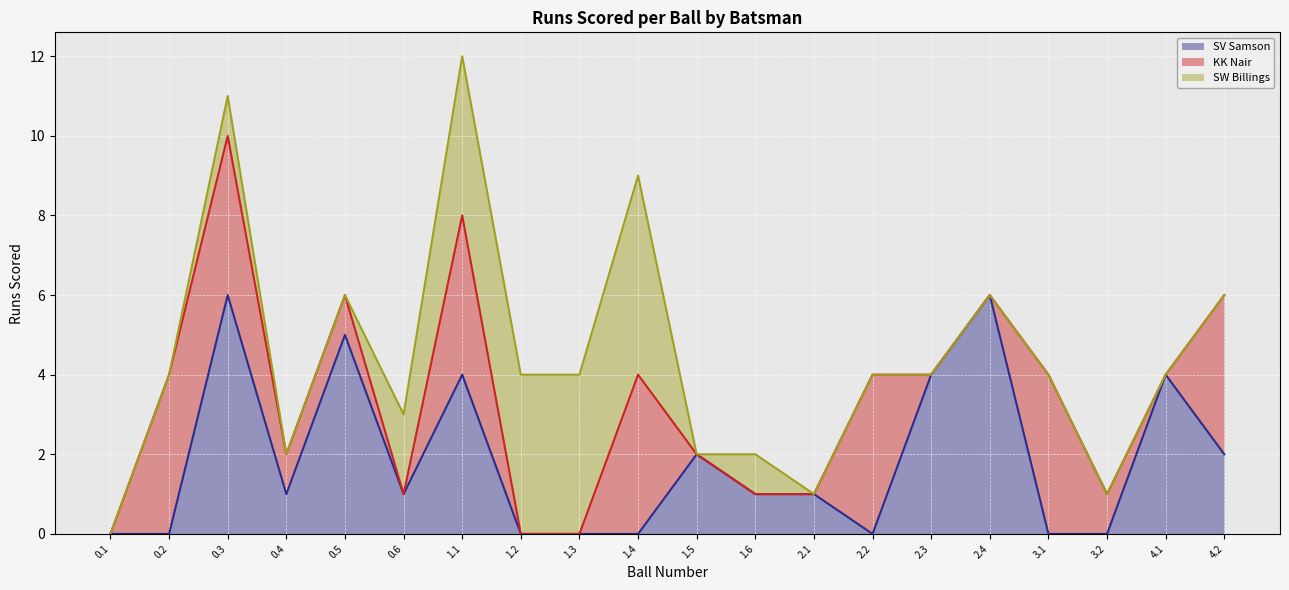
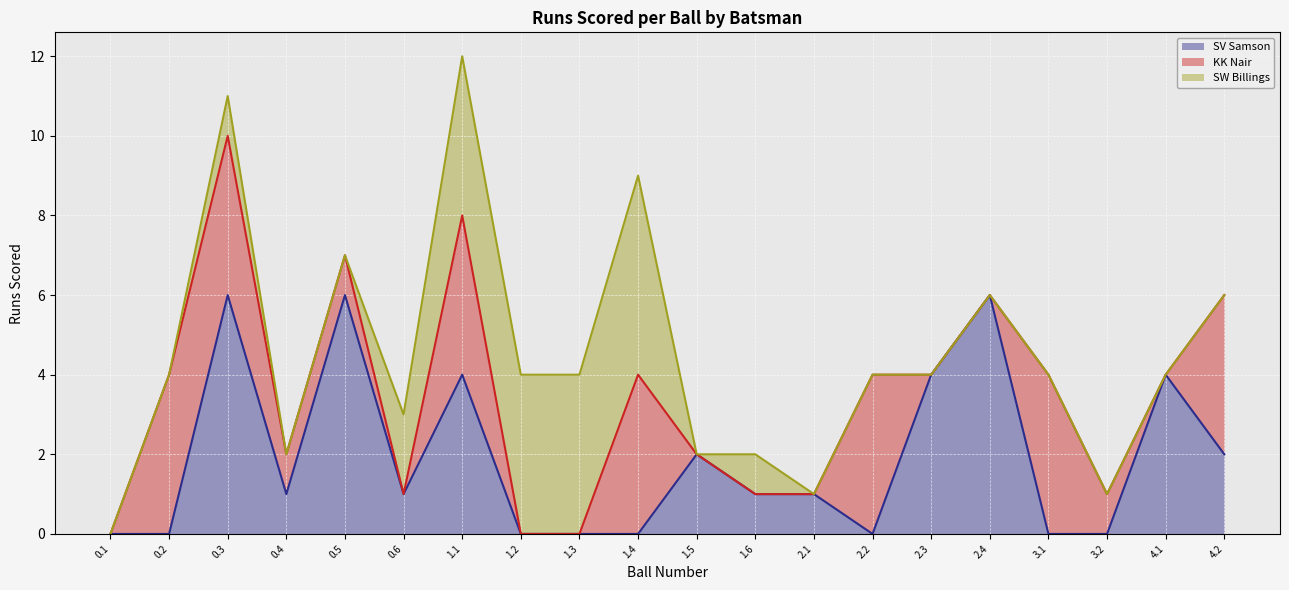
SV Samson, 0.5: 5 -> 6
